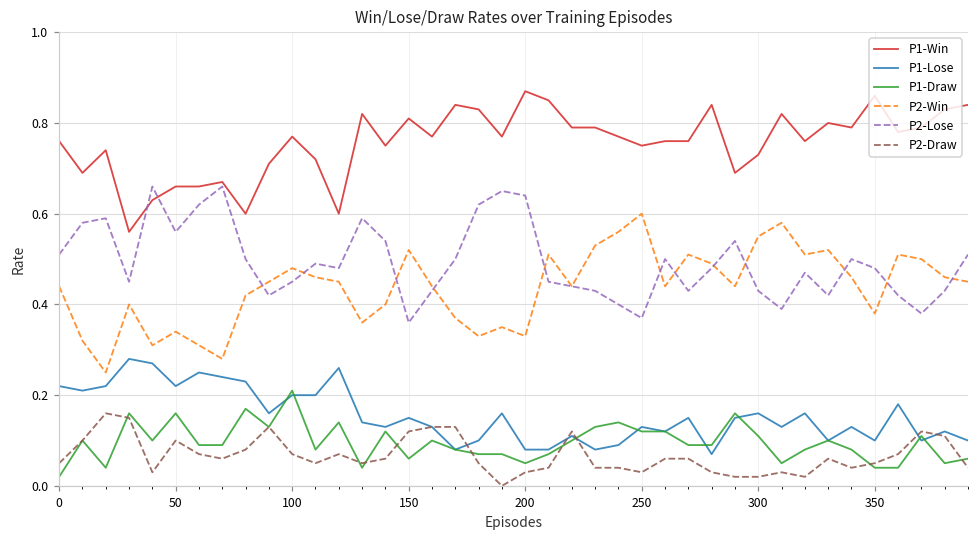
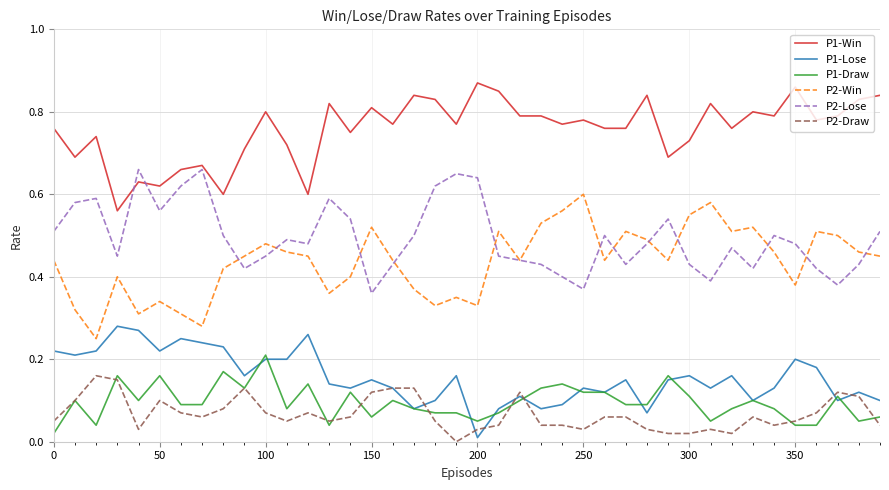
P1-Win, 50: 0.66 -> 0.62
P1-Win, 100: 0.77 -> 0.80
P1-Lose, 200: 0.08 -> 0.01
P1-Win, 250: 0.75 -> 0.78
P1-Lose, 350: 0.1 -> 0.2
